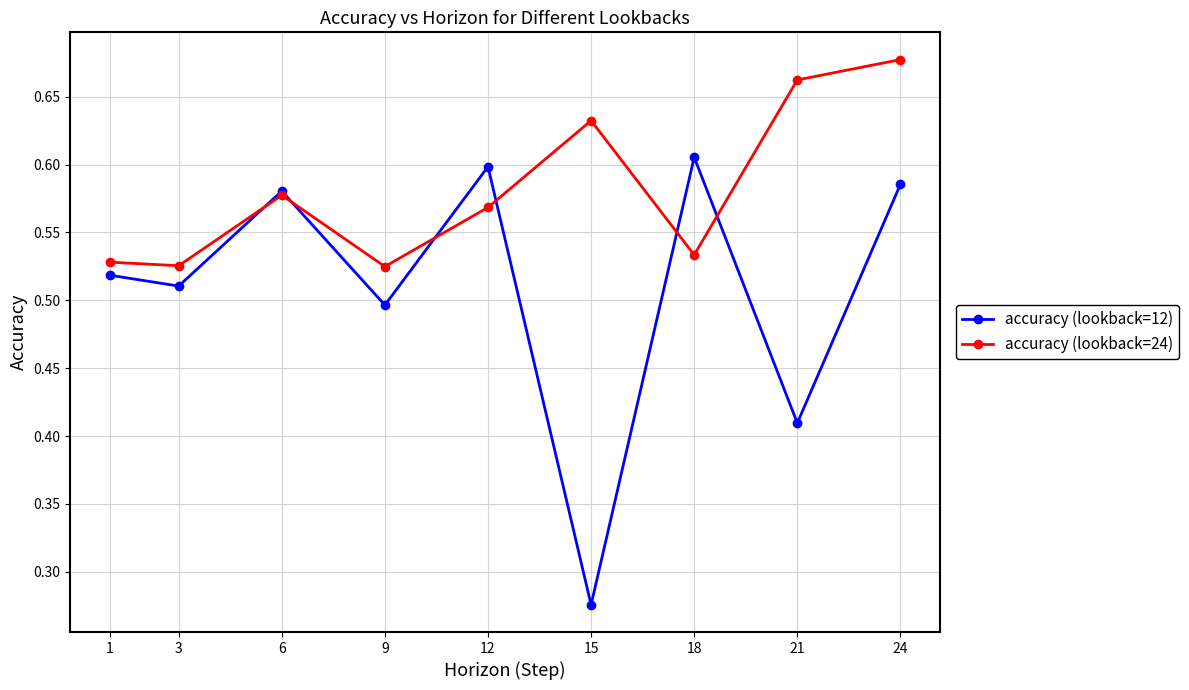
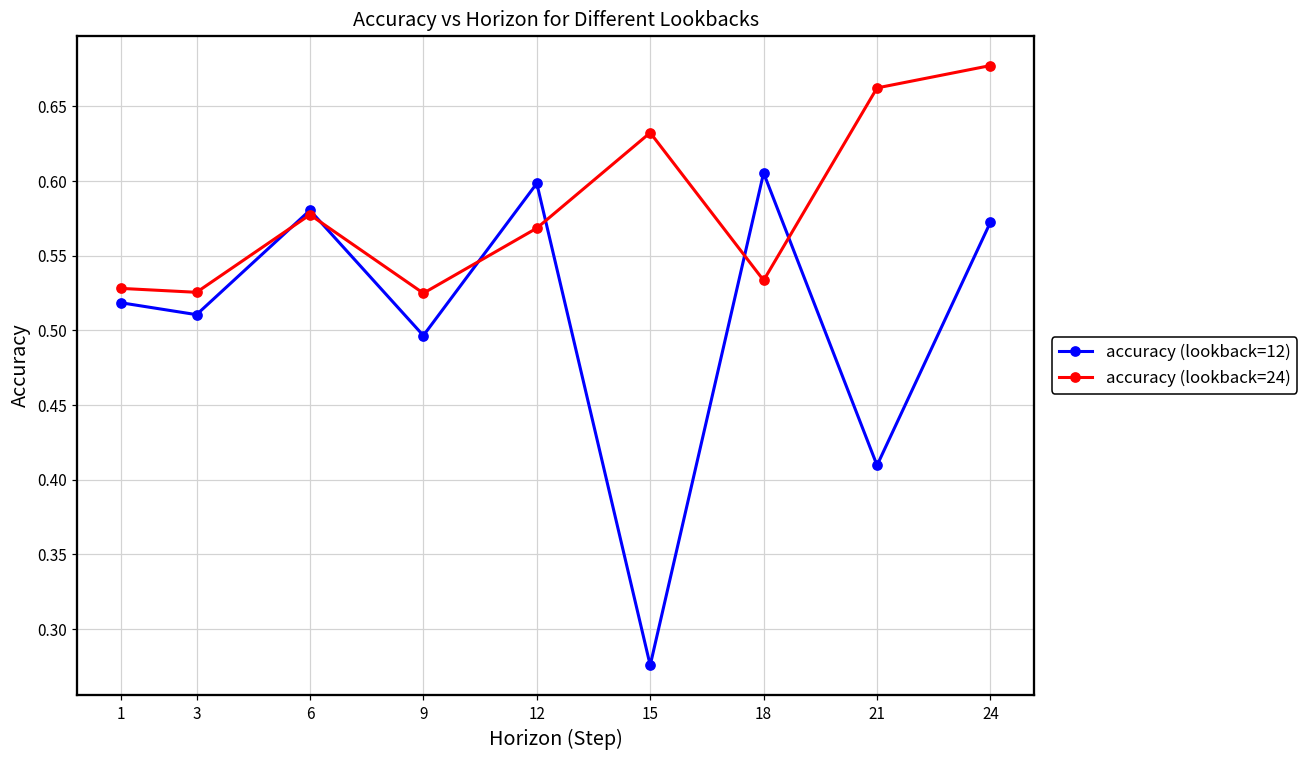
accuracy (lookback=12), 24: 0.585 -> 0.572
